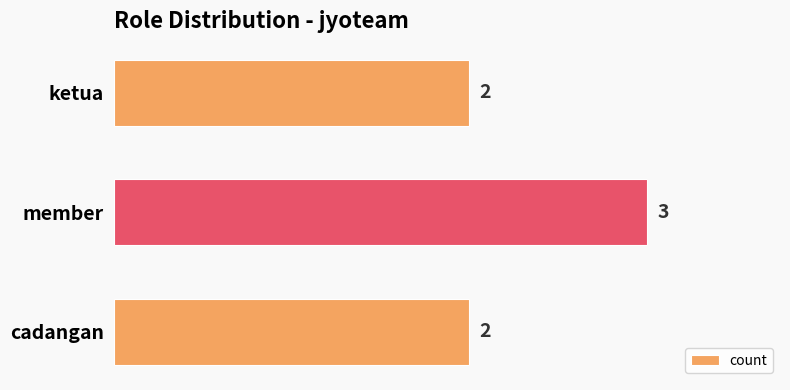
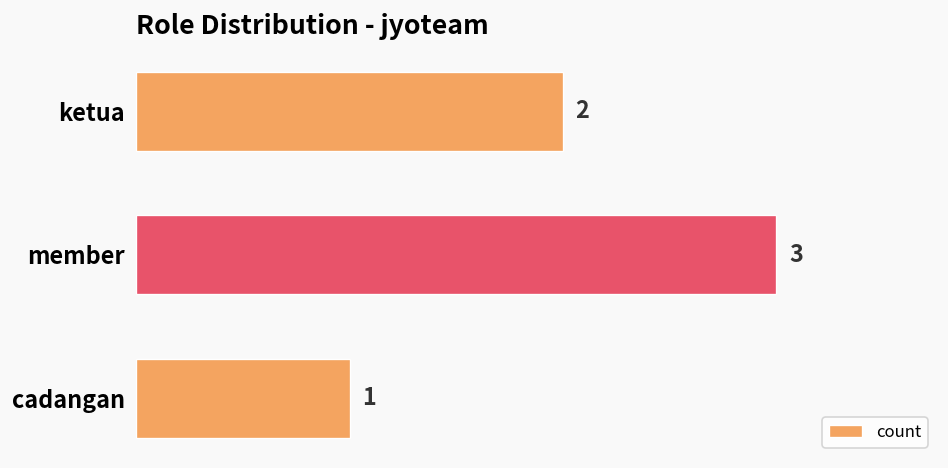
cadangan: 2 -> 1
